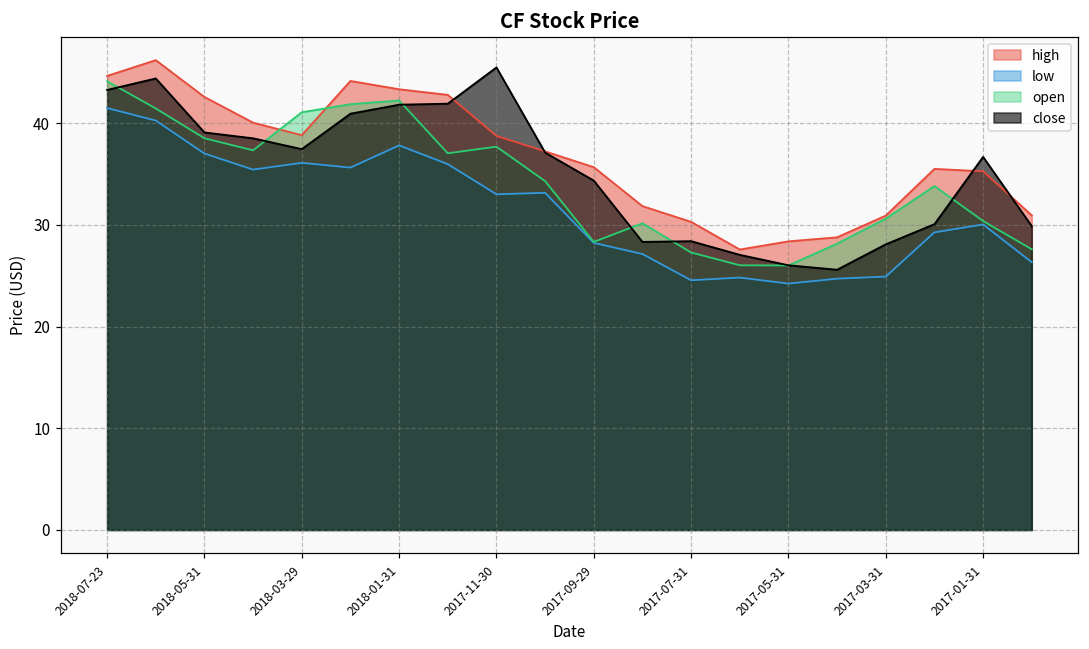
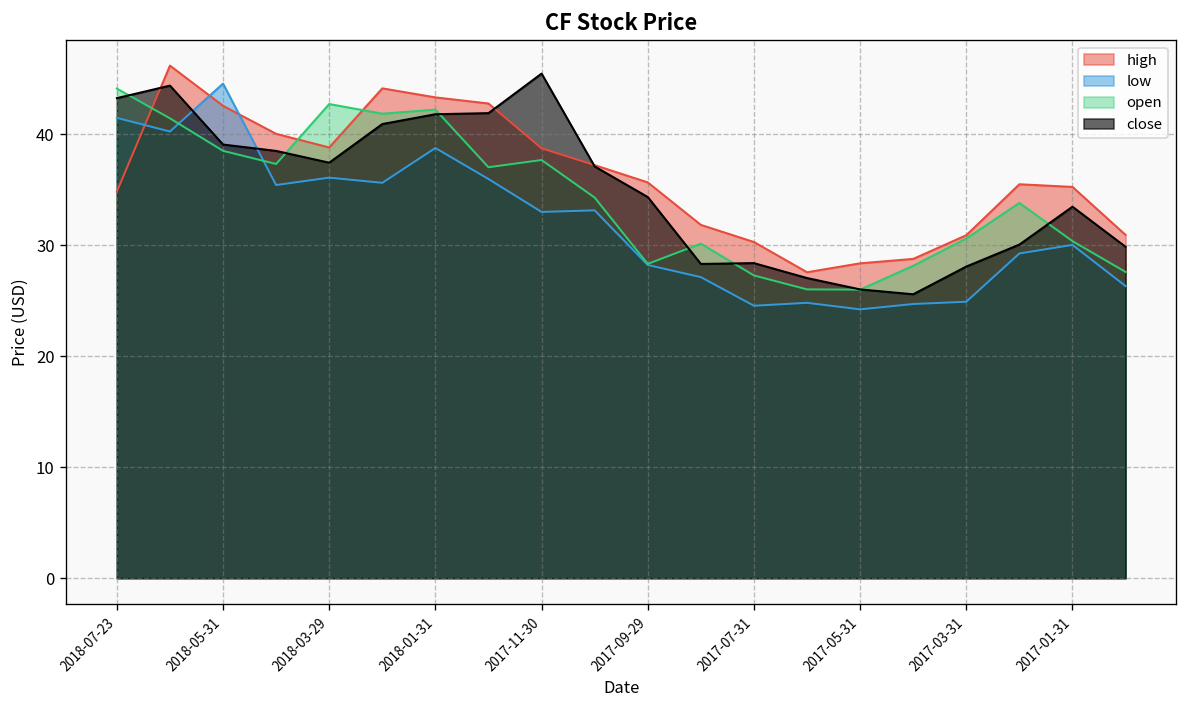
high, 2018-07-23: 45 -> 35
low, 2018-05-31: 37 -> 45
open, 2018-03-29: 41 -> 43
low, 2018-01-31: 38 -> 39
close, 2017-01-31: 37 -> 33
